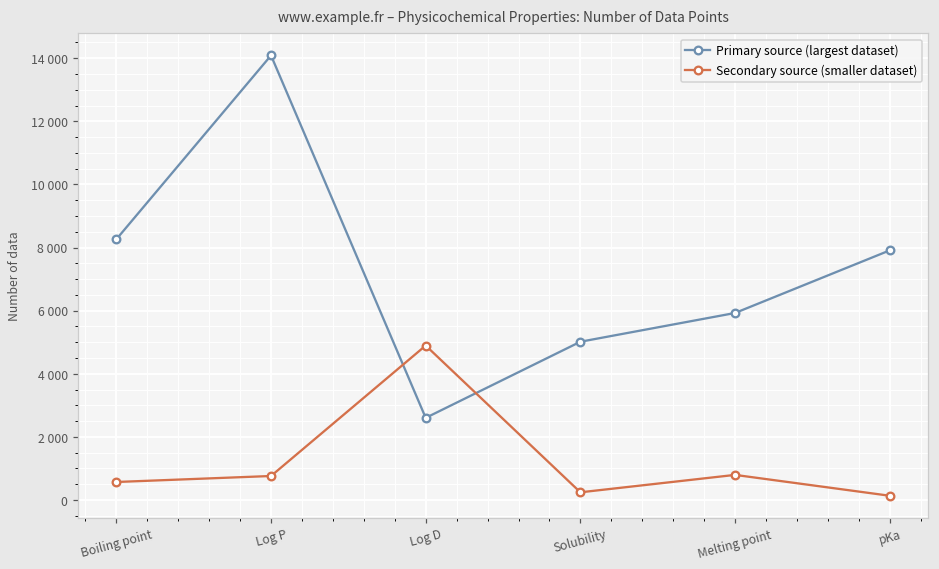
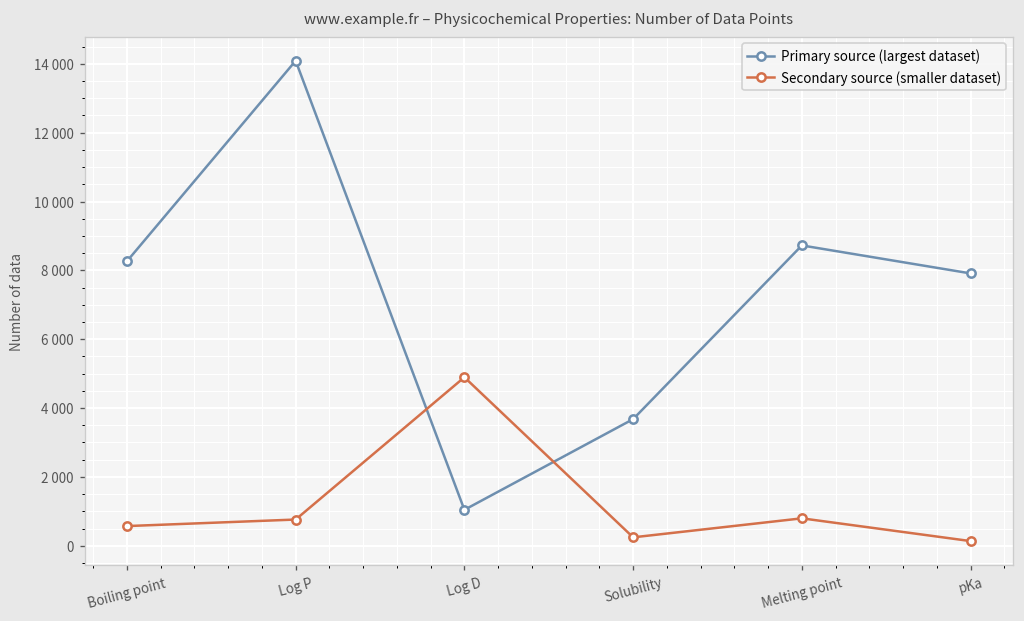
Primary source (largest dataset), Log D: 2600 -> 1000
Primary source (largest dataset), Solubility: 5000 -> 3700
Primary source (largest dataset), Melting point: 5900 -> 8700
